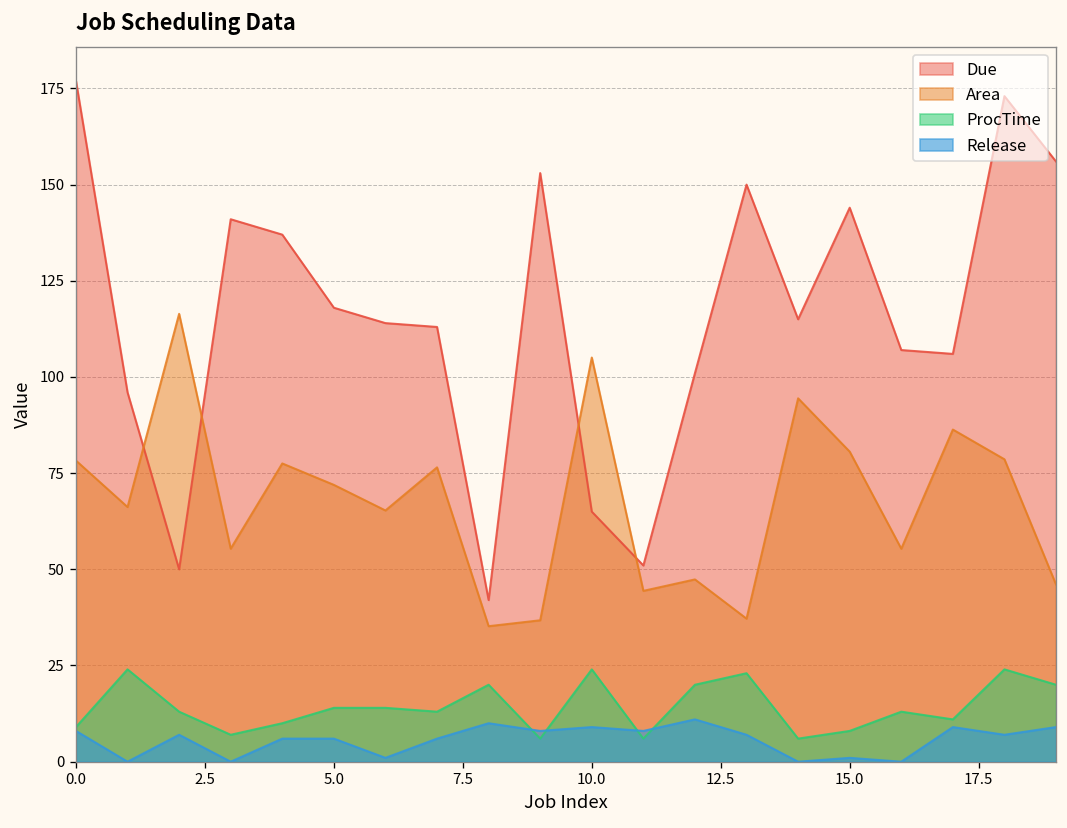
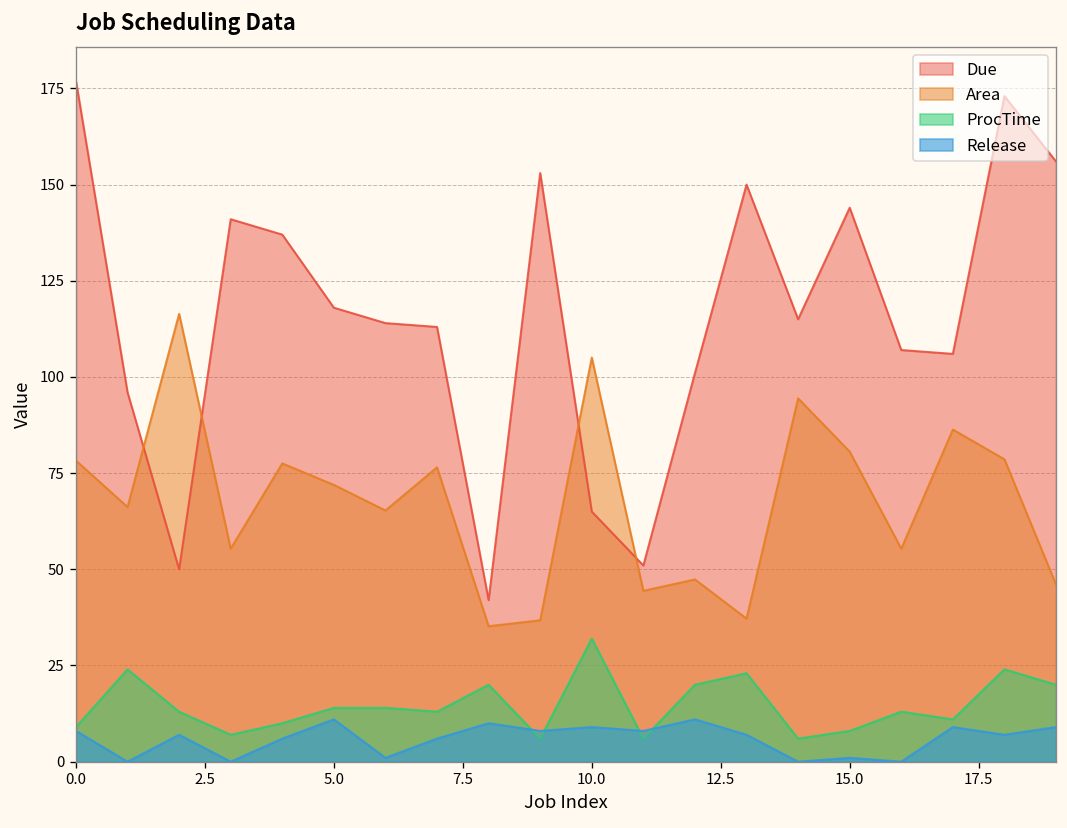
Release, 5.0: 6 -> 11
ProcTime, 10.0: 24 -> 32
